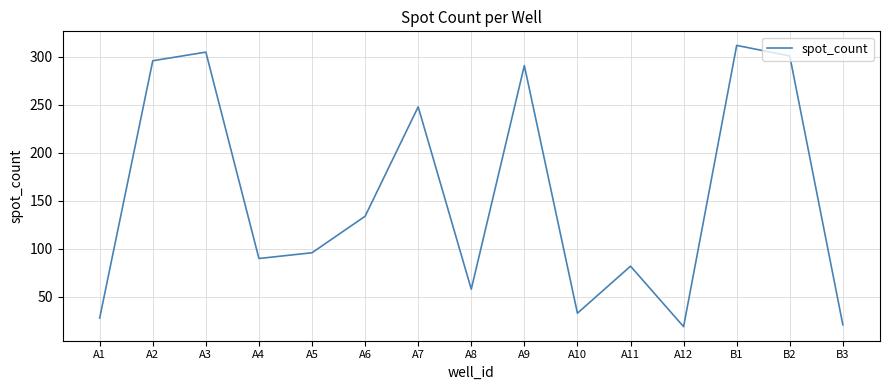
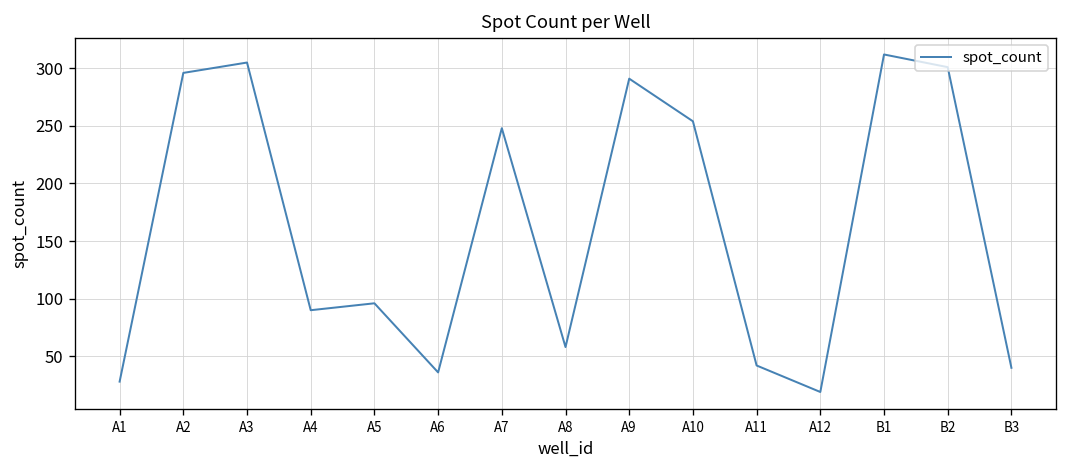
A6: 130 -> 40
A10: 30 -> 250
A11: 80 -> 40
B3: 20 -> 40
